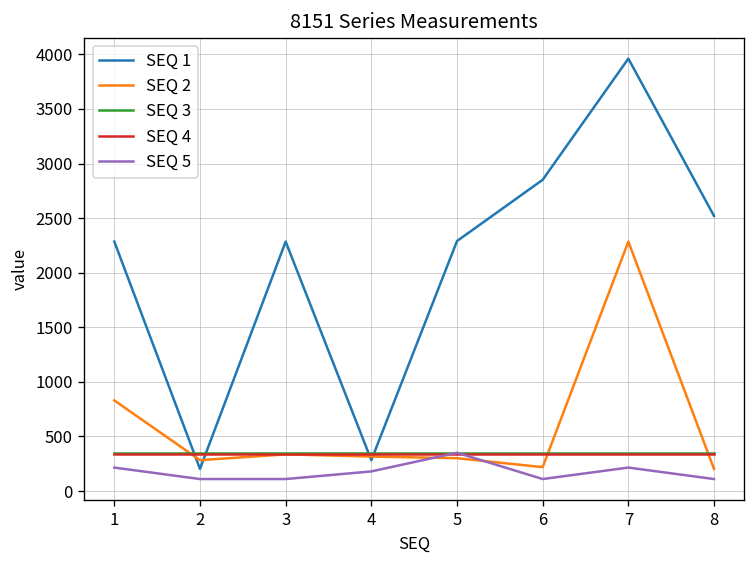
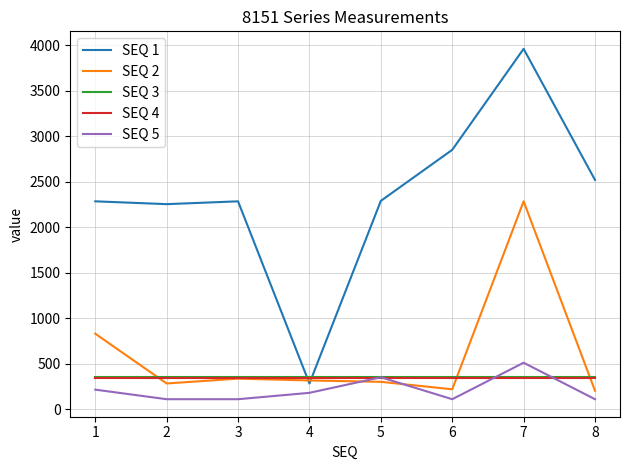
SEQ 1, 2: 200 -> 2300
SEQ 5, 7: 200 -> 500
